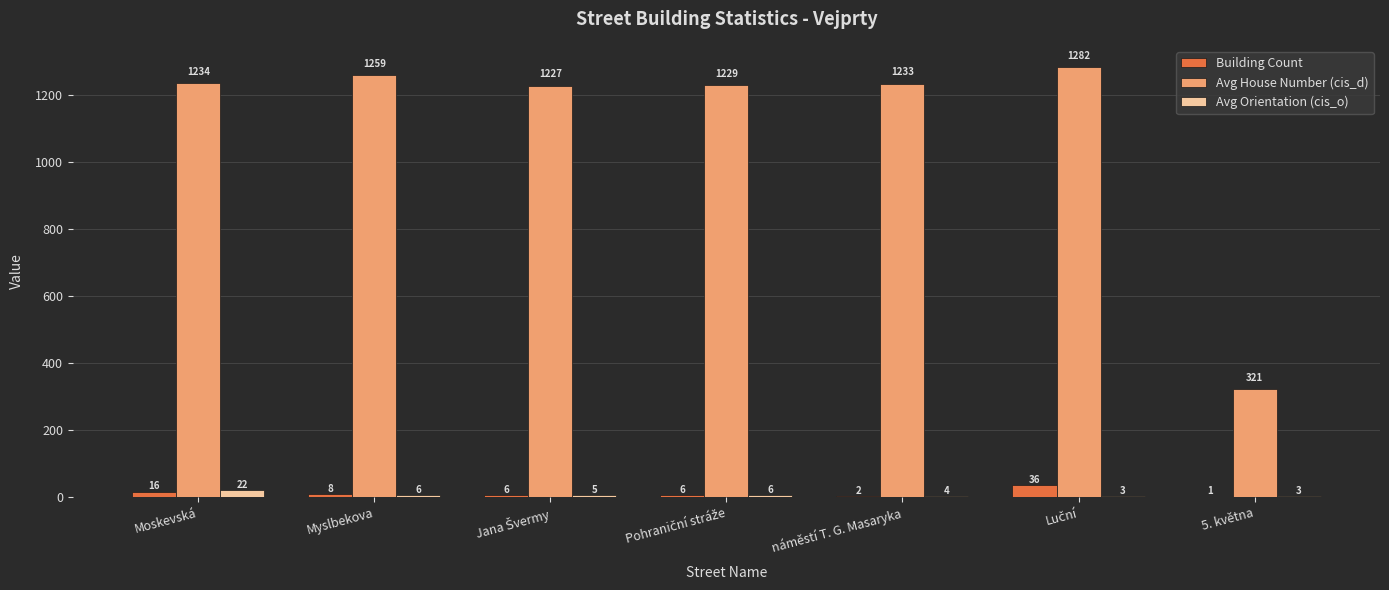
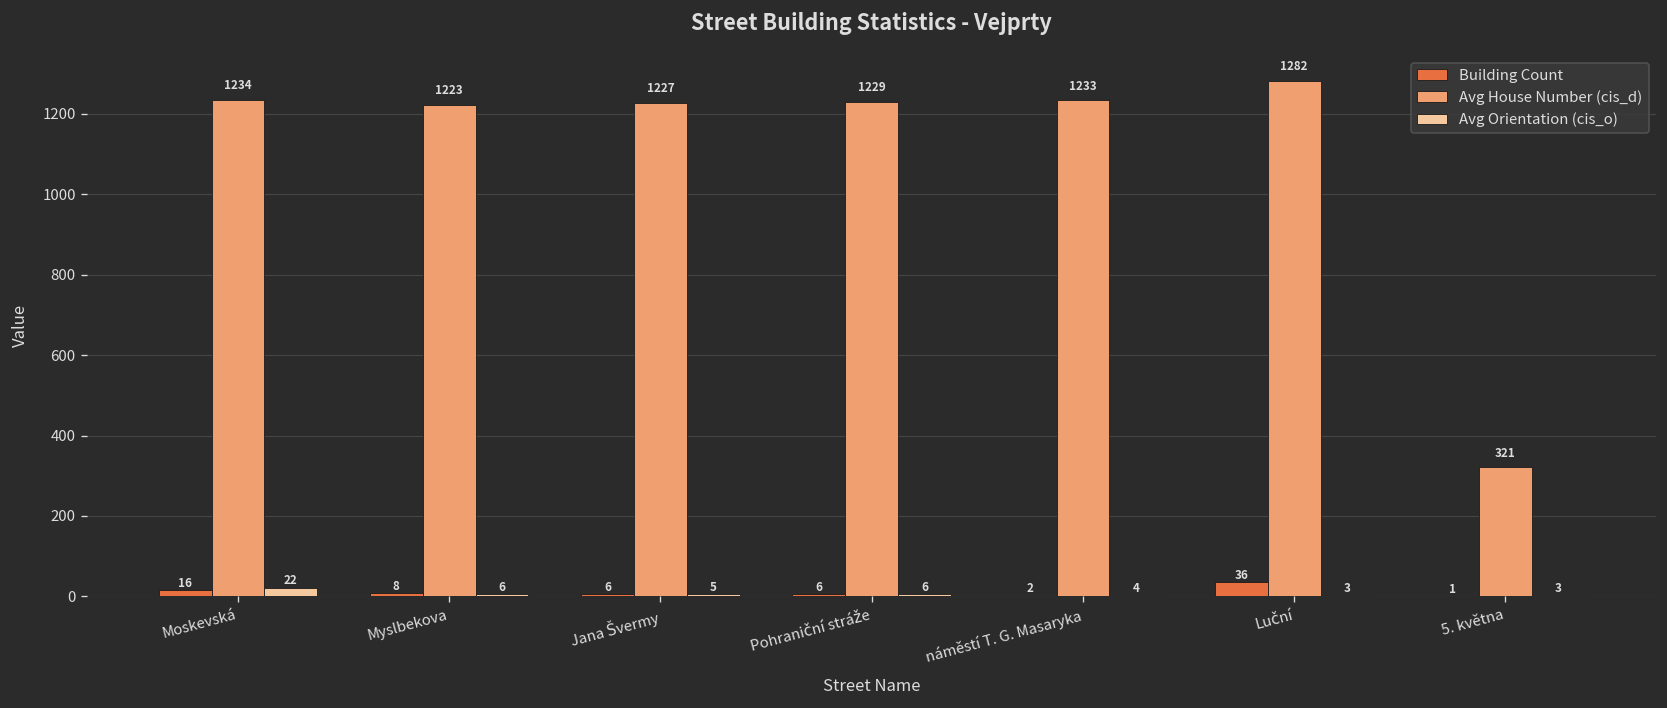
Avg House Number (cis_d), Myslbekova: 1259 -> 1223
